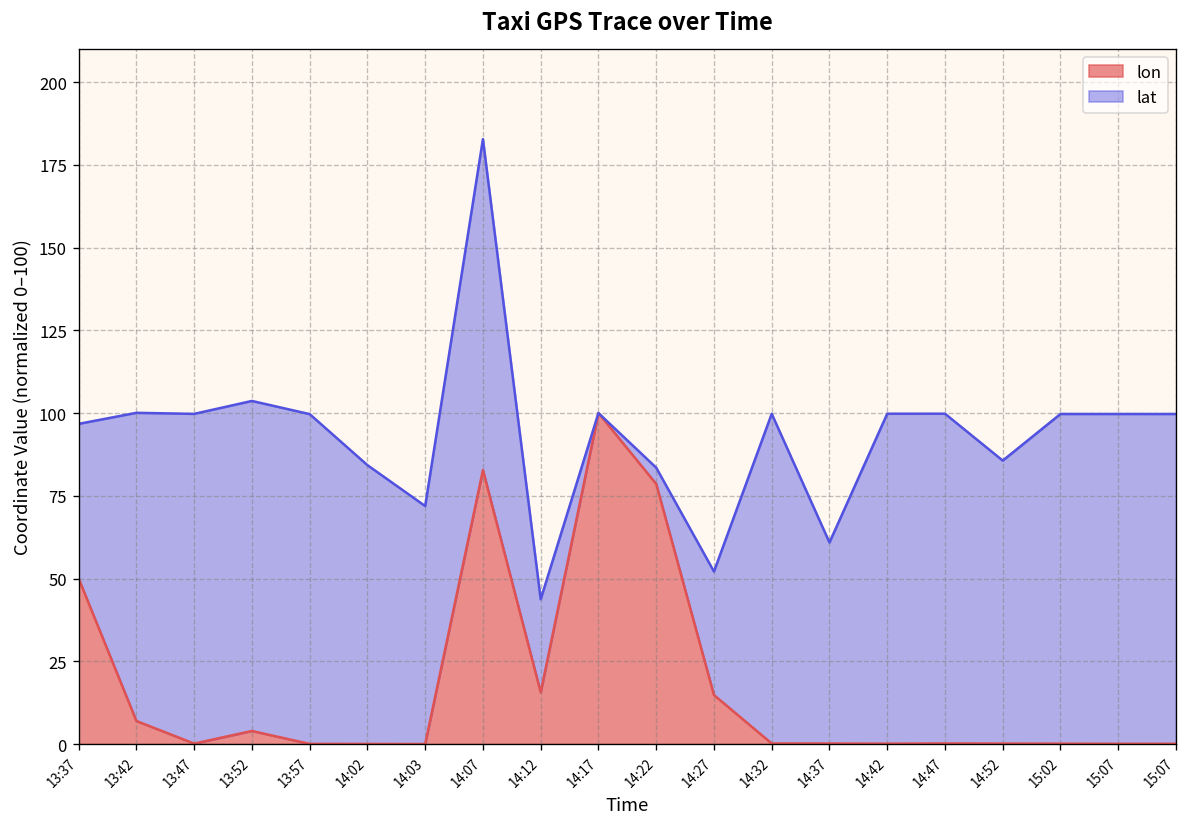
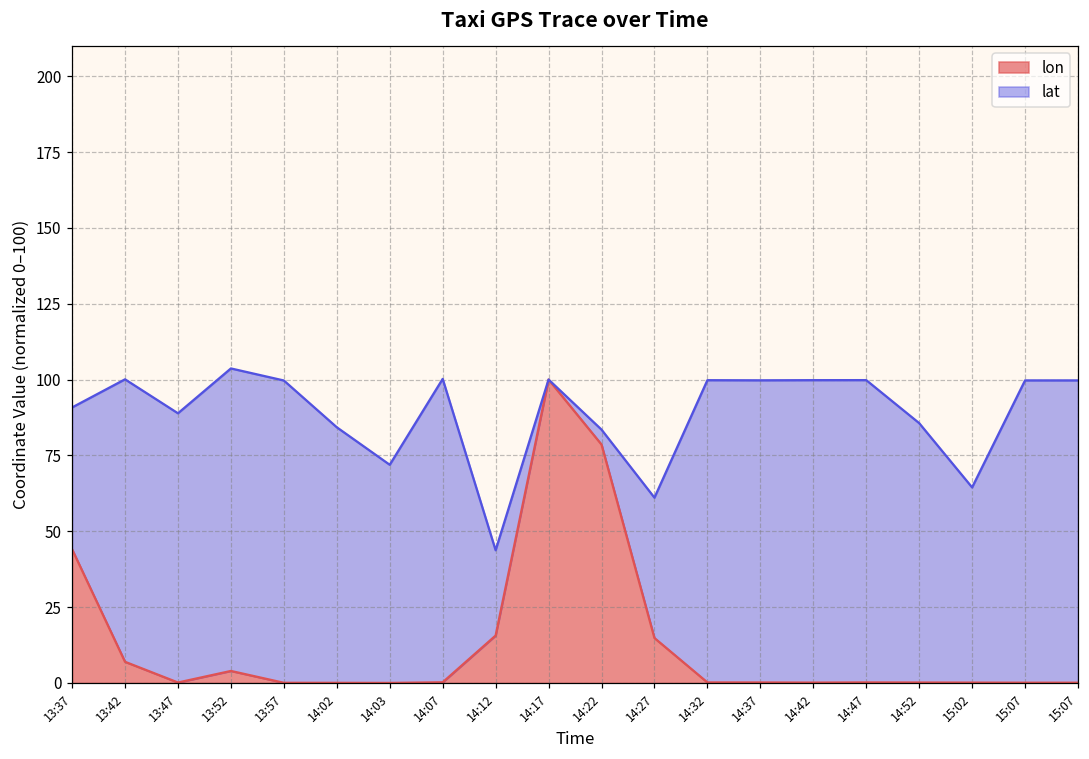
lon, 13:37: 50 -> 44
lat, 13:47: 100 -> 89
lon, 14:07: 83 -> 0
lat, 14:27: 37 -> 46
lat, 14:37: 61 -> 100
lat, 15:02: 100 -> 64
